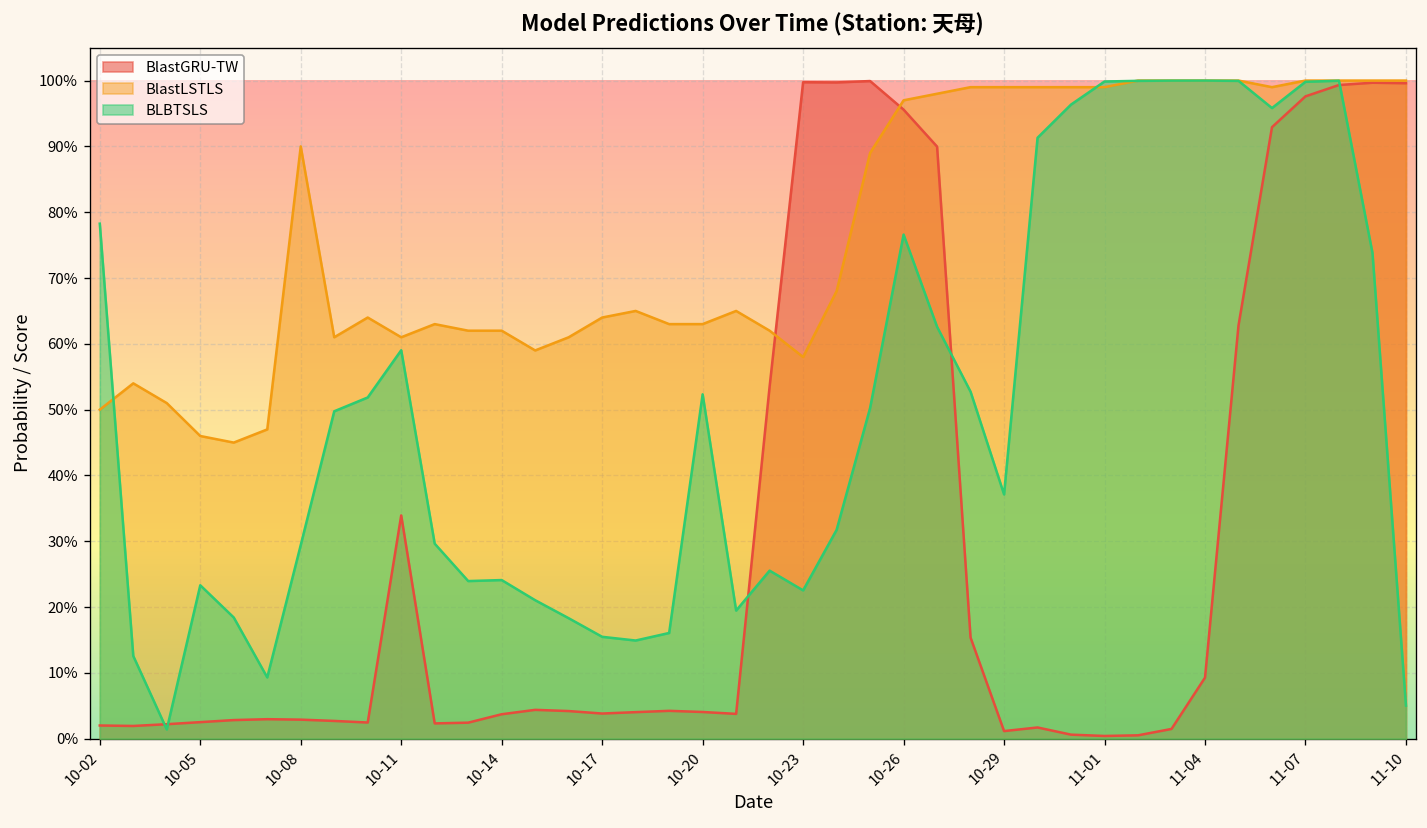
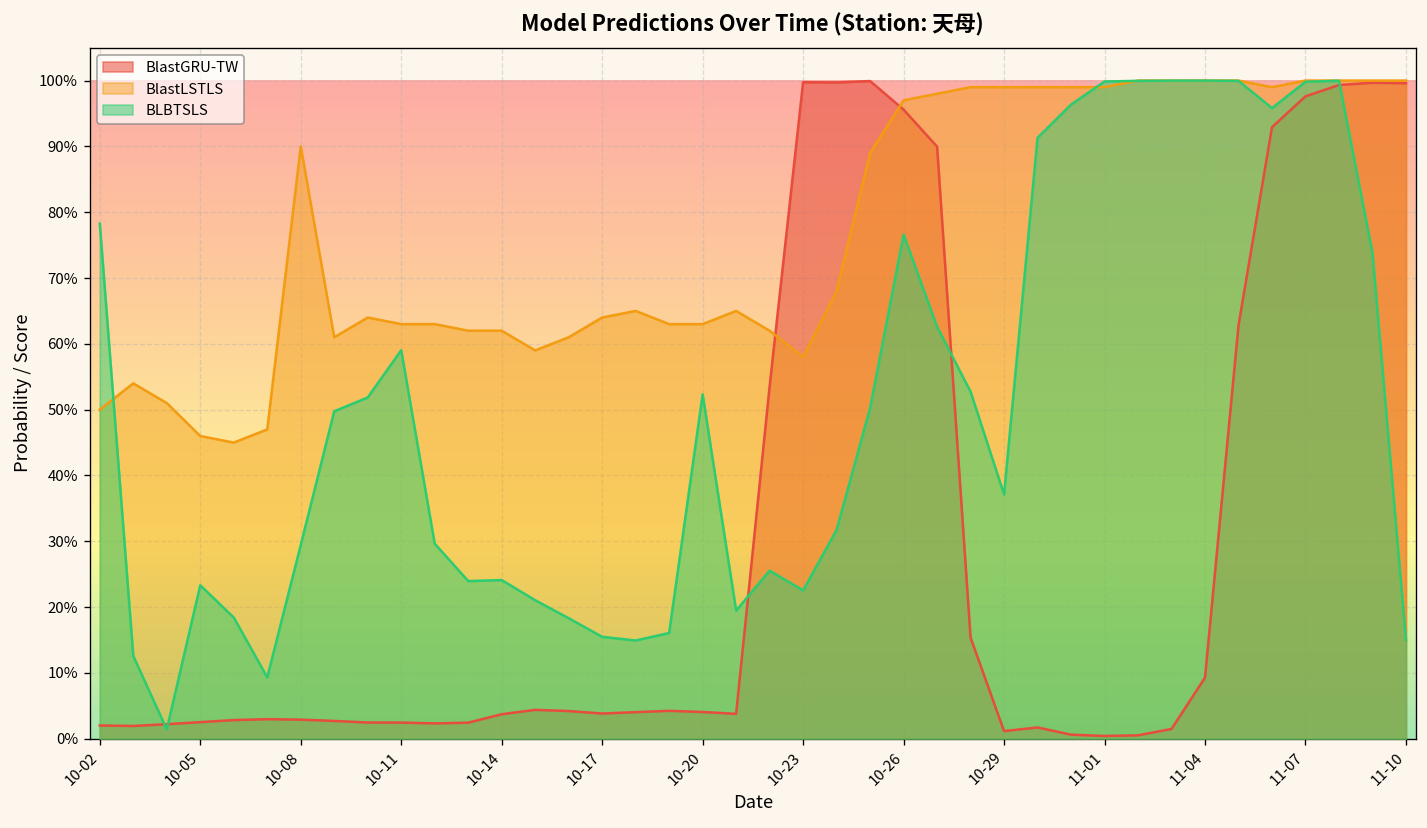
BlastGRU-TW, 10-11: 34% -> 2%
BlastLSTLS, 10-11: 61% -> 63%
BLBTSLS, 11-10: 5% -> 15%
